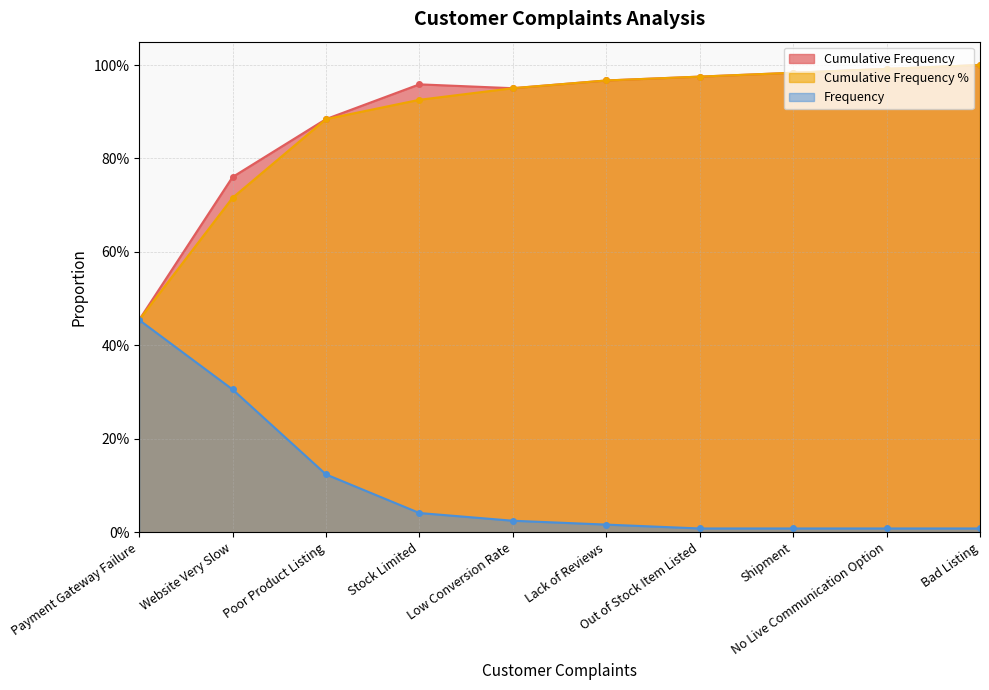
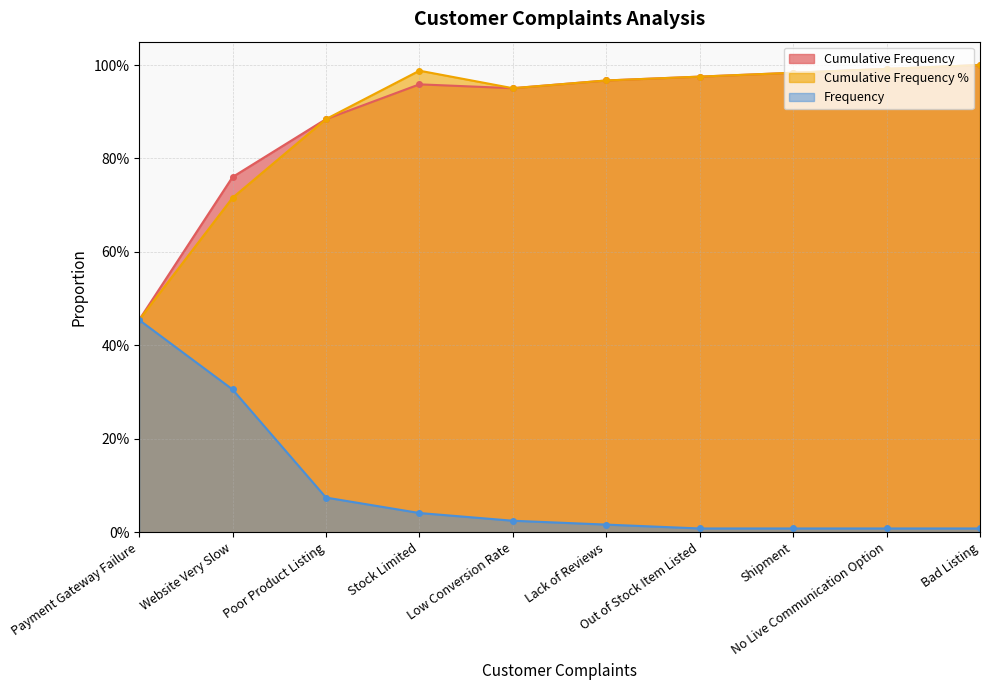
Frequency, Poor Product Listing: 12% -> 7%
Cumulative Frequency %, Stock Limited: 93% -> 99%
